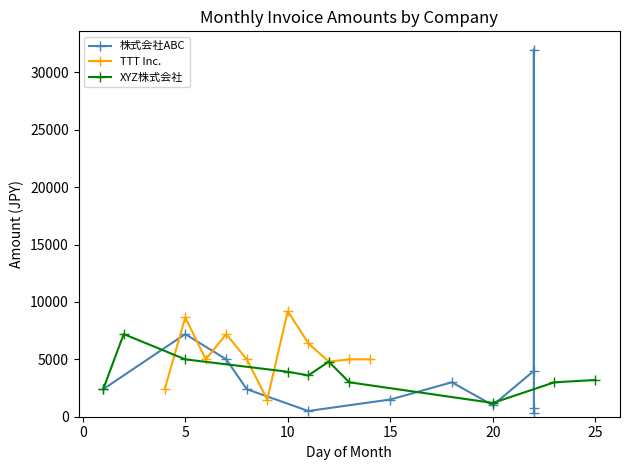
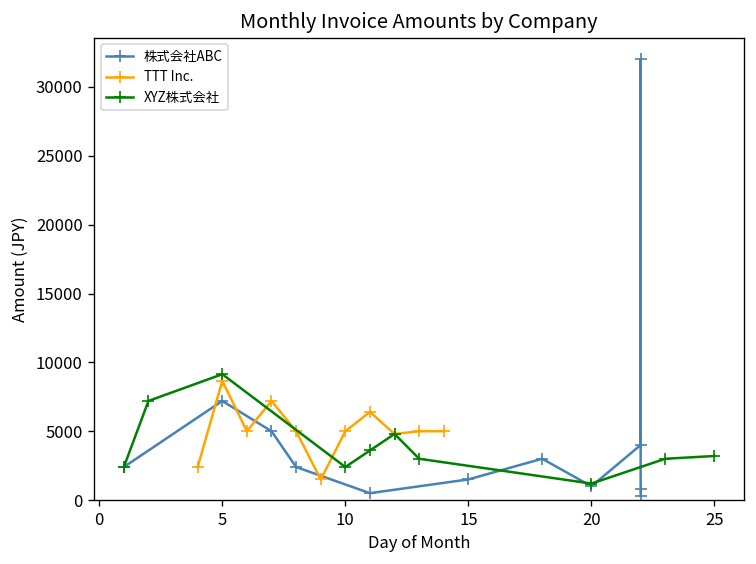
XYZ株式会社, 5: 5000 -> 9100
TTT Inc., 10: 9200 -> 5000
XYZ株式会社, 10: 3900 -> 2400
